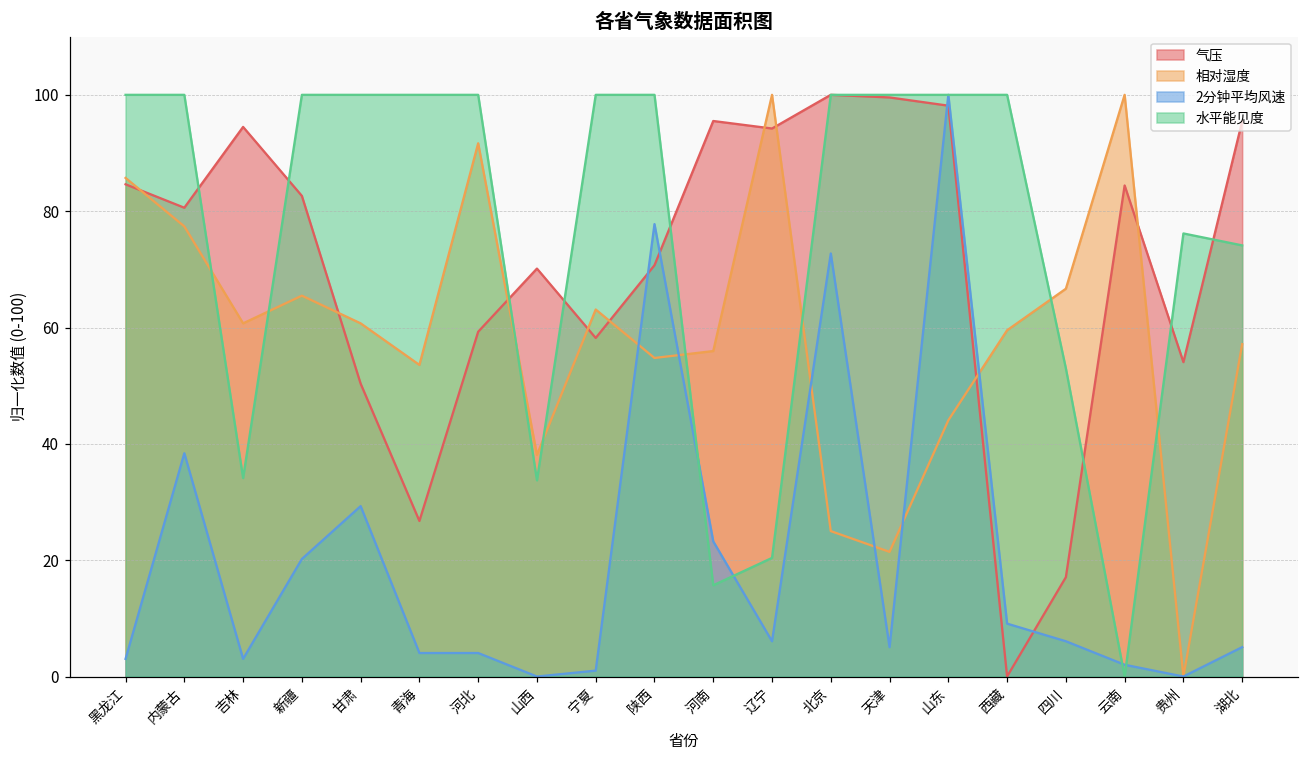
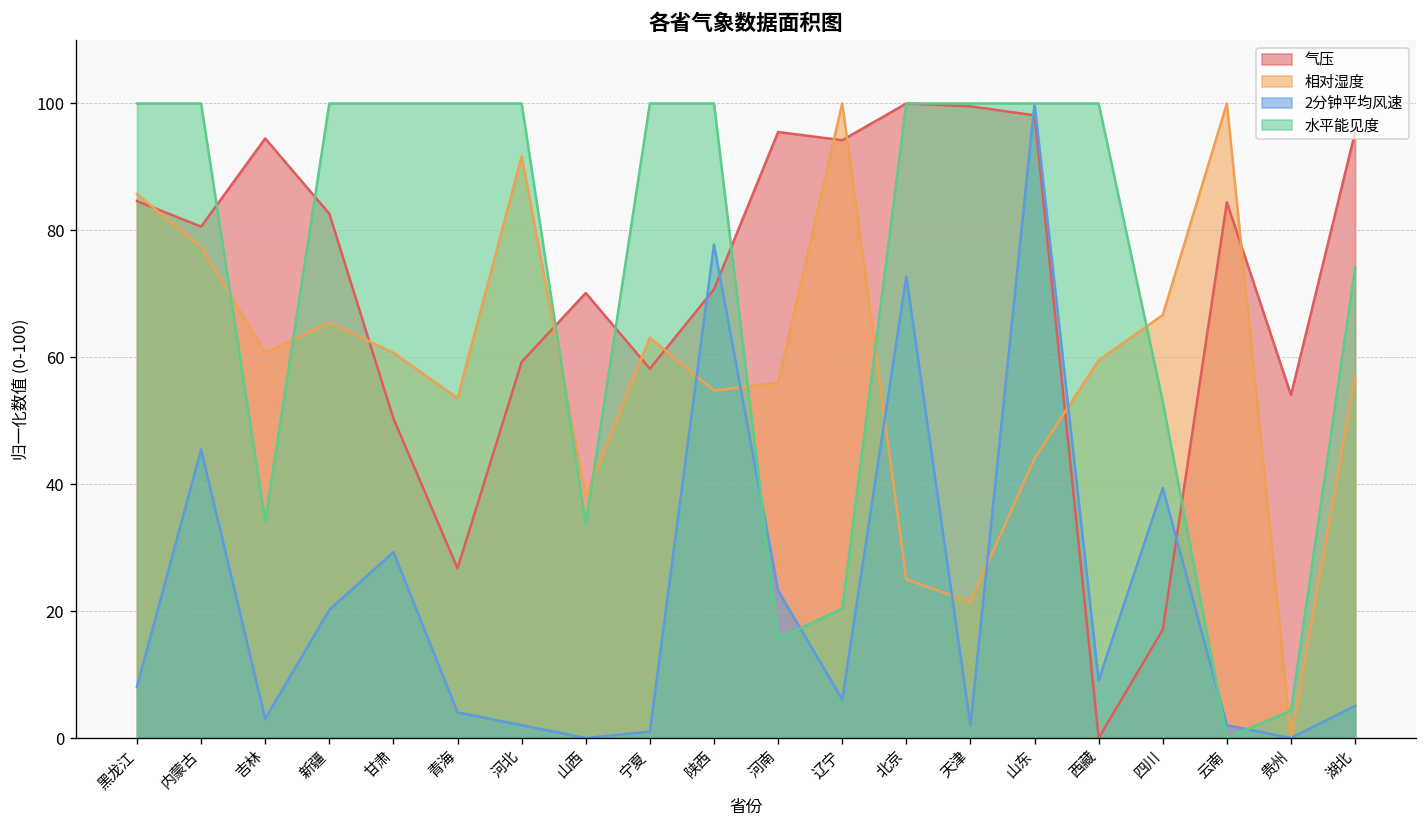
2分钟平均风速, 黑龙江: 3 -> 8
2分钟平均风速, 内蒙古: 38 -> 45
2分钟平均风速, 河北: 4 -> 2
2分钟平均风速, 天津: 5 -> 2
2分钟平均风速, 四川: 6 -> 39
水平能见度, 贵州: 76 -> 4
